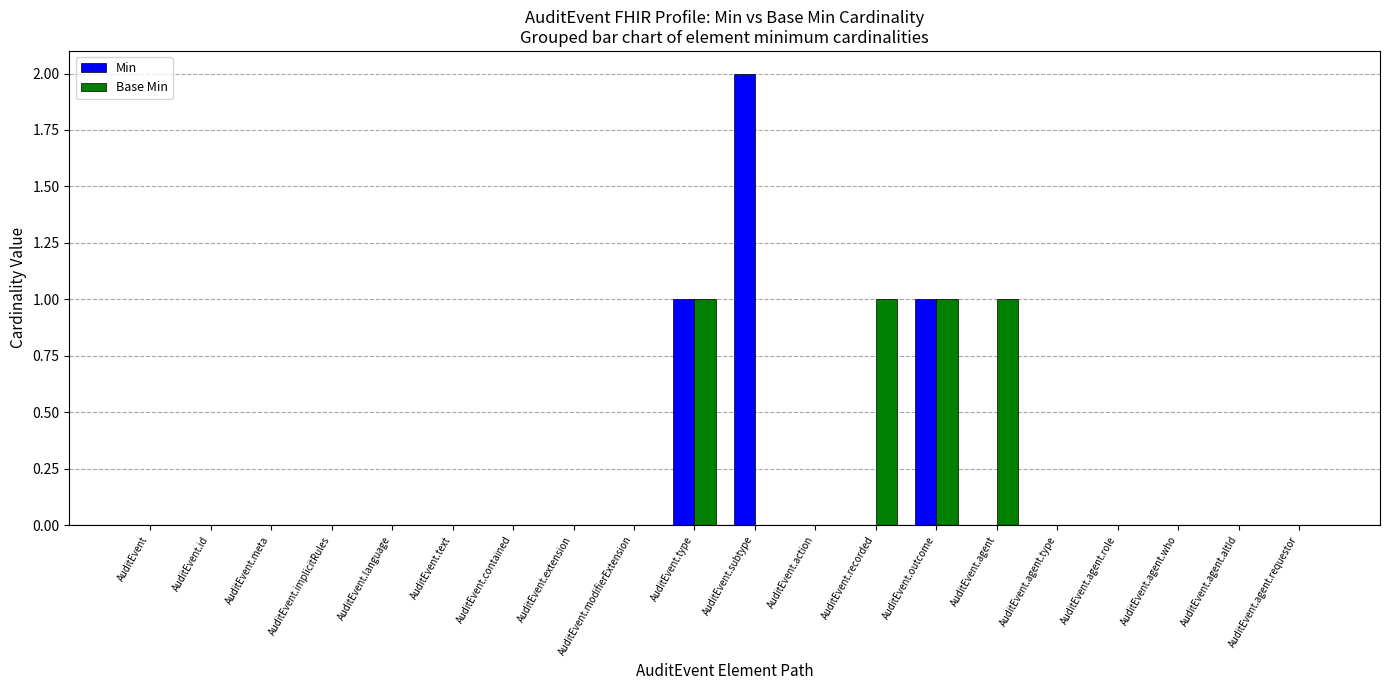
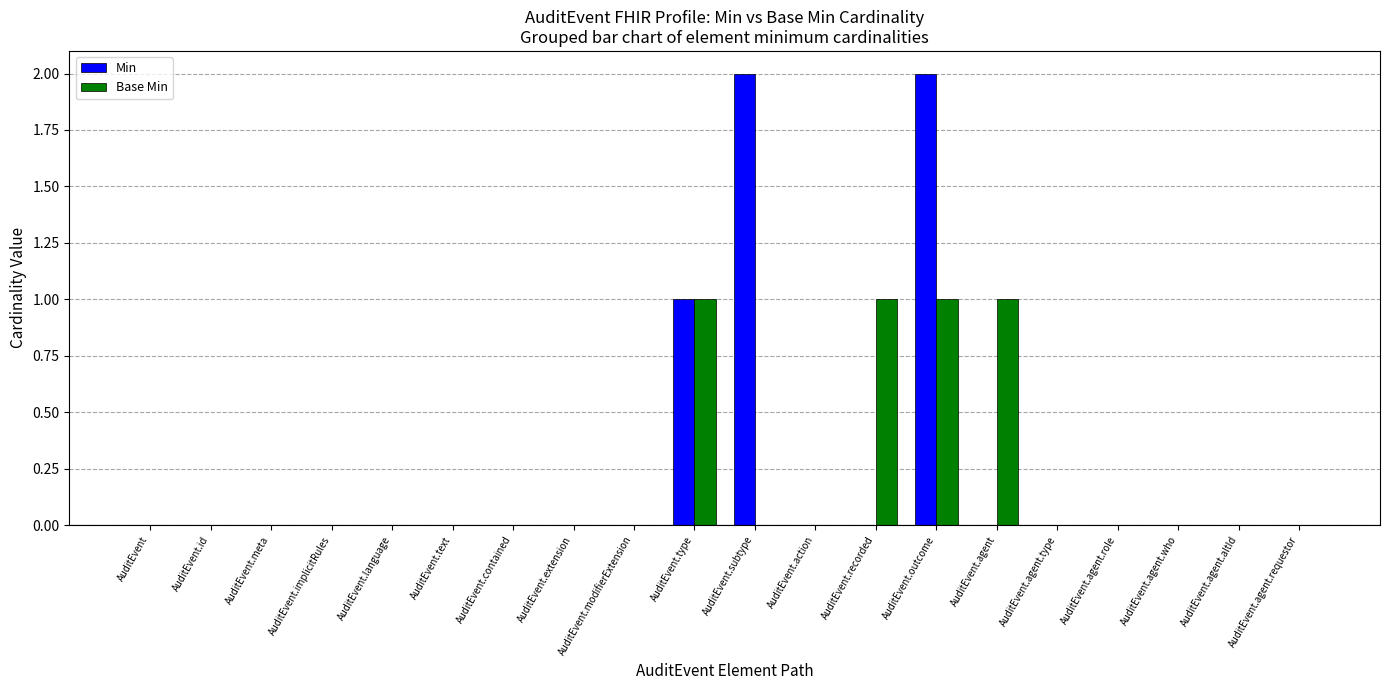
Min, AuditEvent.outcome: 1 -> 2
